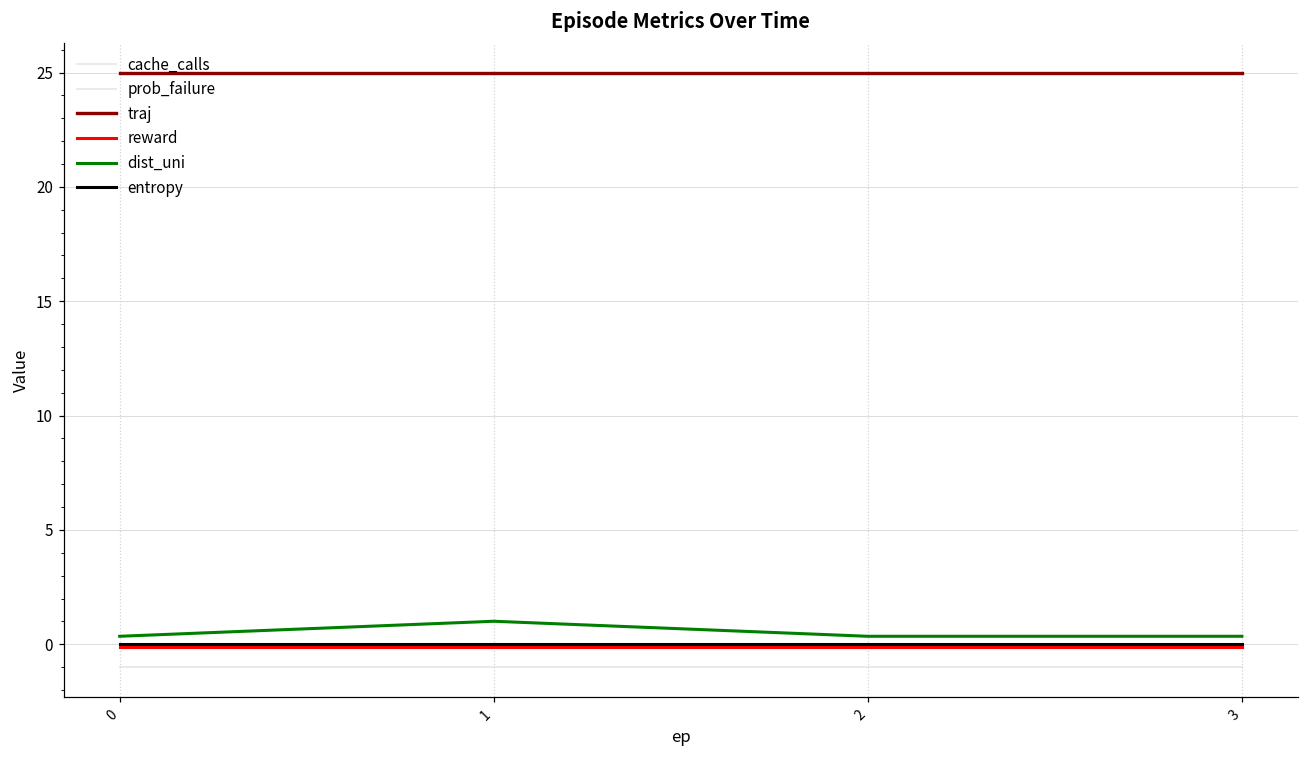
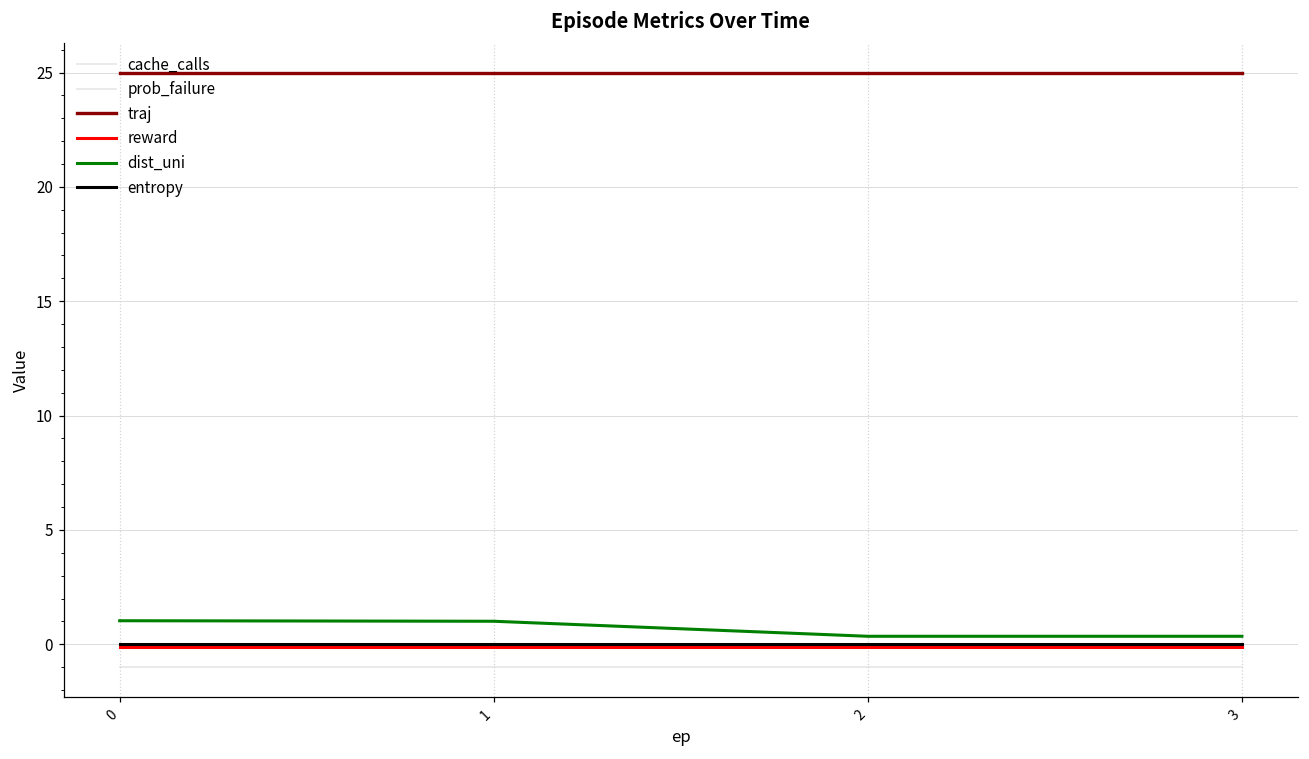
dist_uni, 0: 0.4 -> 1.0
